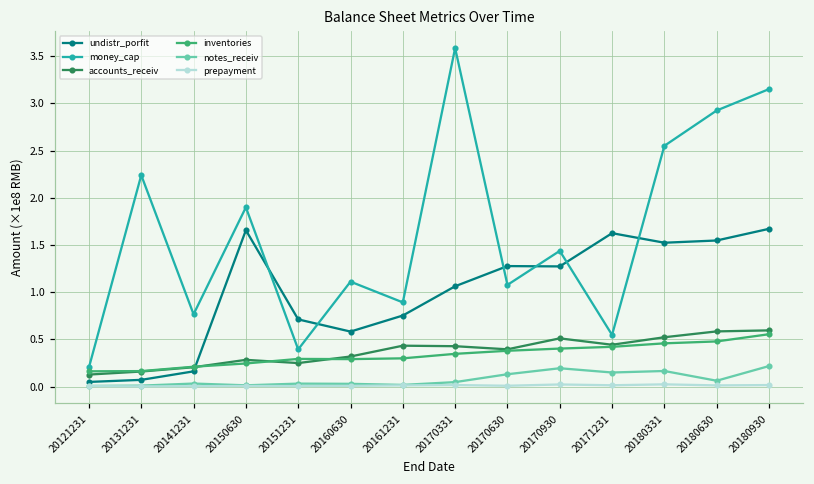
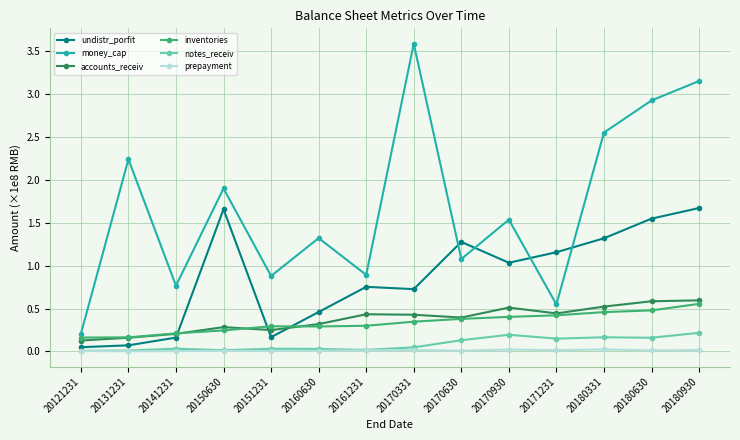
undistr_porfit, 20151231: 0.7 -> 0.2
money_cap, 20151231: 0.4 -> 0.9
undistr_porfit, 20160630: 0.6 -> 0.5
money_cap, 20160630: 1.1 -> 1.3
undistr_porfit, 20170331: 1.1 -> 0.7
undistr_porfit, 20170930: 1.3 -> 1.0
money_cap, 20170930: 1.4 -> 1.5
undistr_porfit, 20171231: 1.6 -> 1.2
undistr_porfit, 20180331: 1.5 -> 1.3
notes_receiv, 20180630: 0.1 -> 0.2
